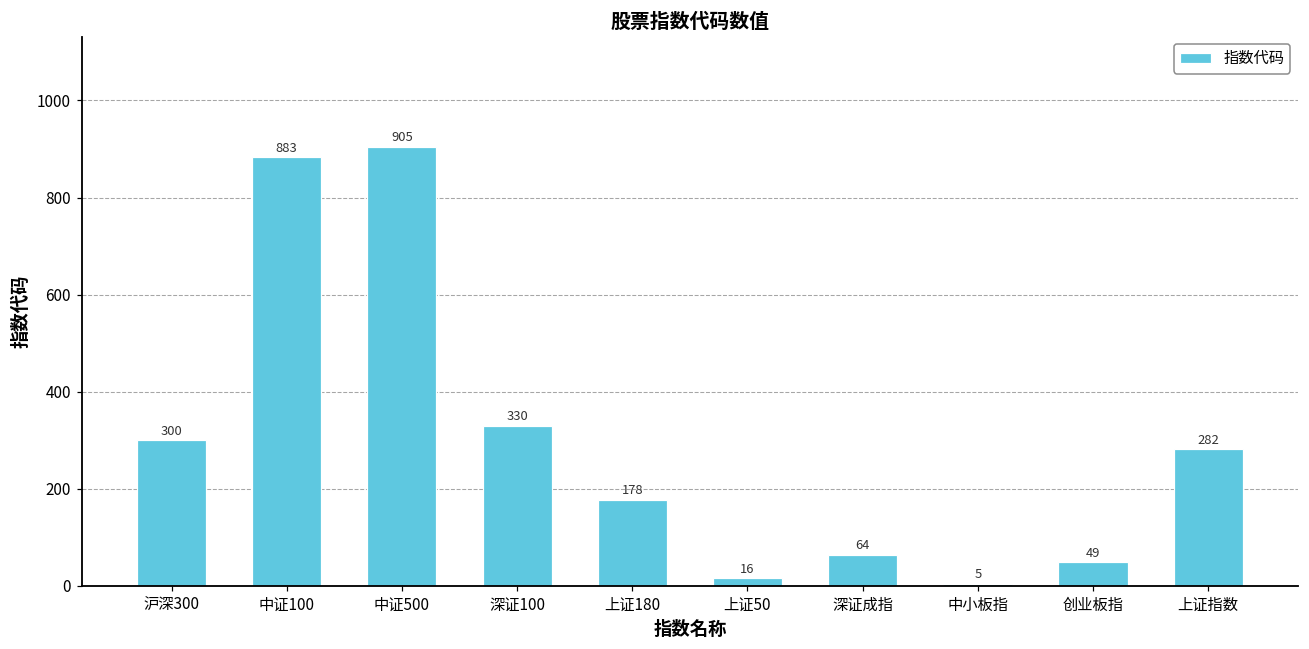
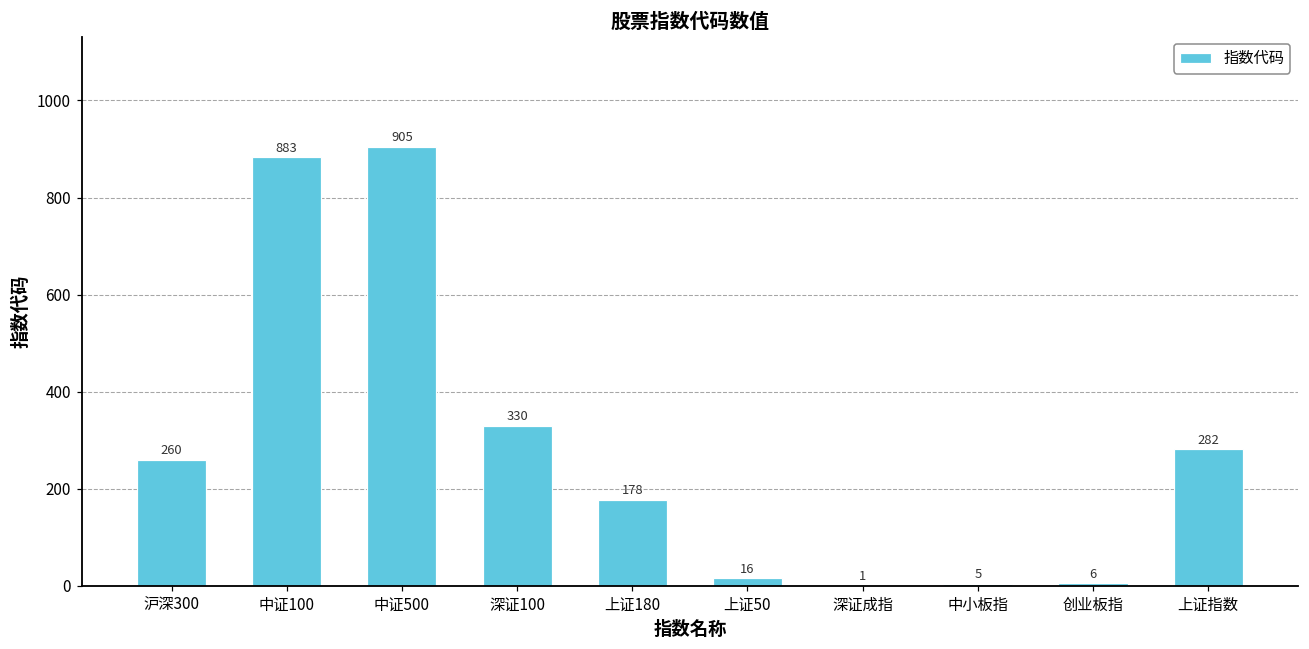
沪深300: 300 -> 260
深证成指: 64 -> 1
创业板指: 49 -> 6
